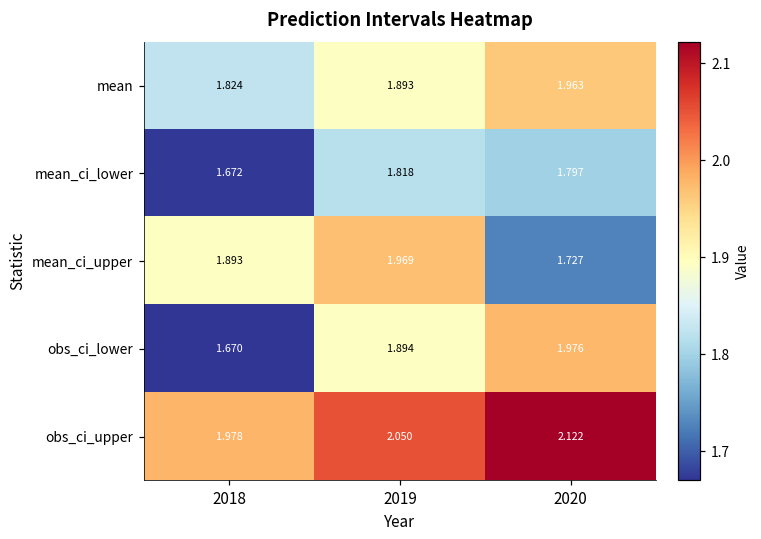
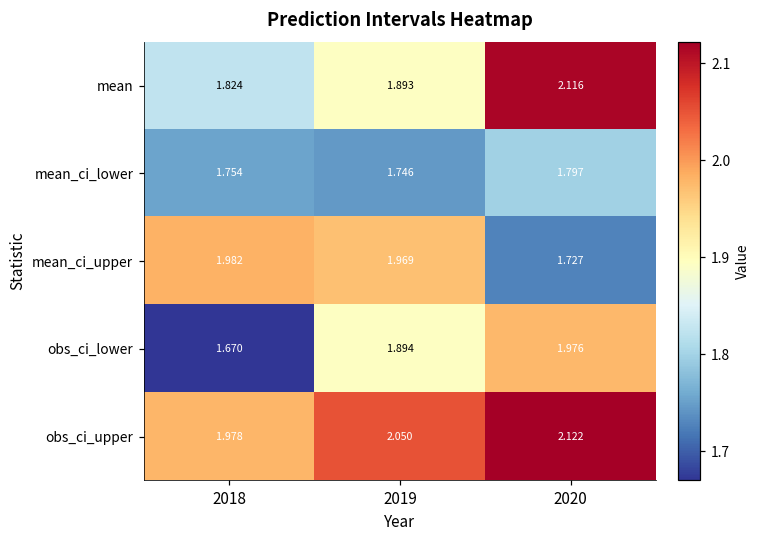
mean, 2020: 1.963 -> 2.116
mean_ci_lower, 2018: 1.672 -> 1.754
mean_ci_lower, 2019: 1.818 -> 1.746
mean_ci_upper, 2018: 1.893 -> 1.982
